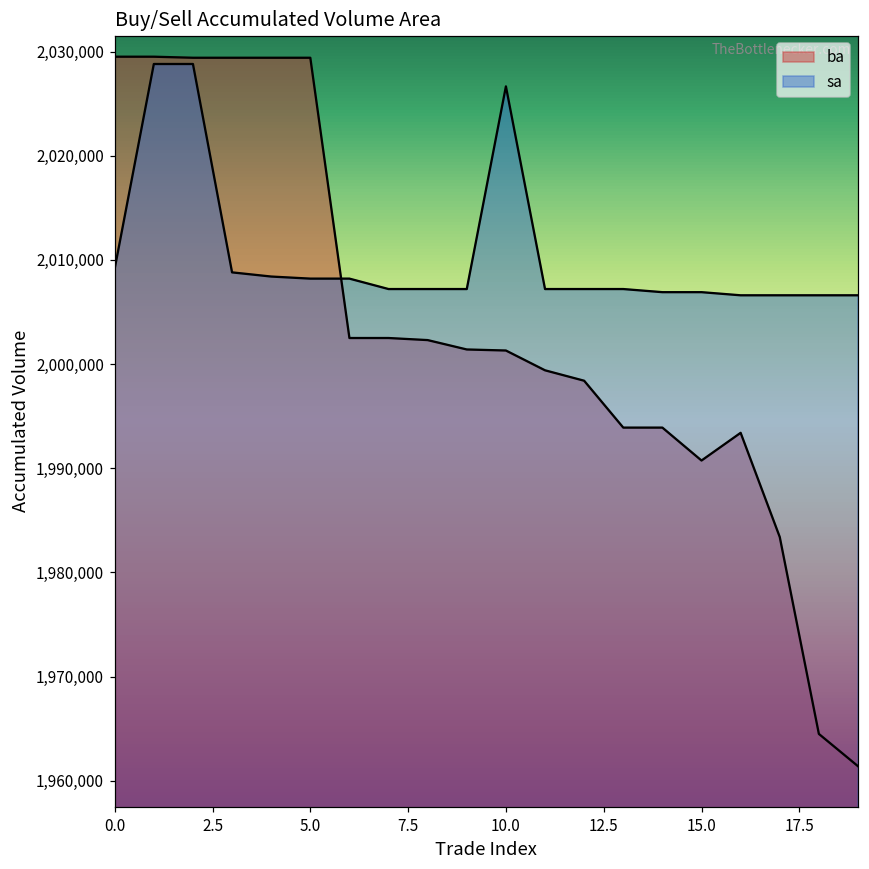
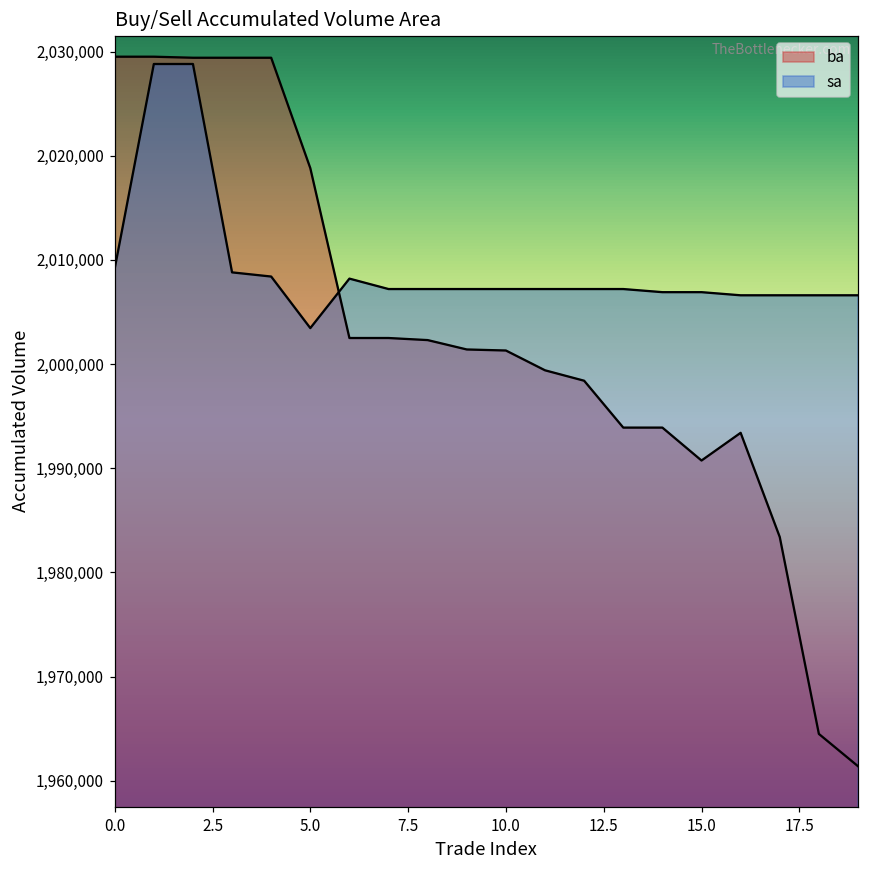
ba, 5.0: 2,029,000 -> 2,019,000
sa, 5.0: 2,008,000 -> 2,003,000
sa, 10.0: 2,027,000 -> 2,007,000
